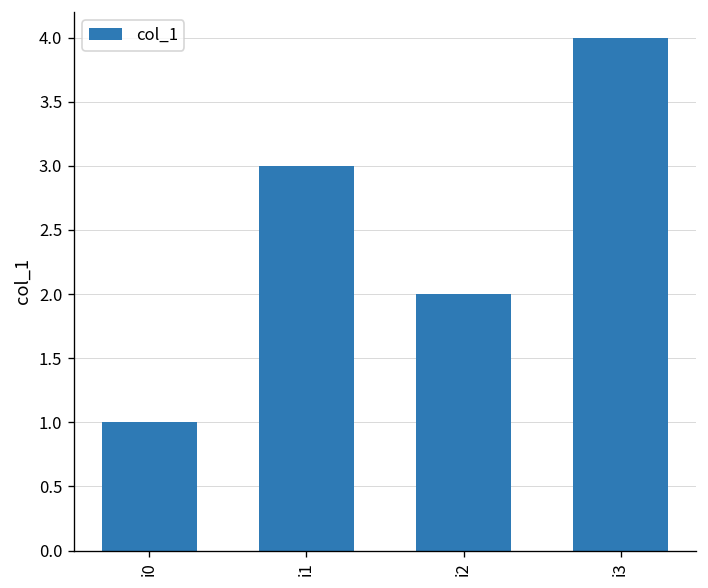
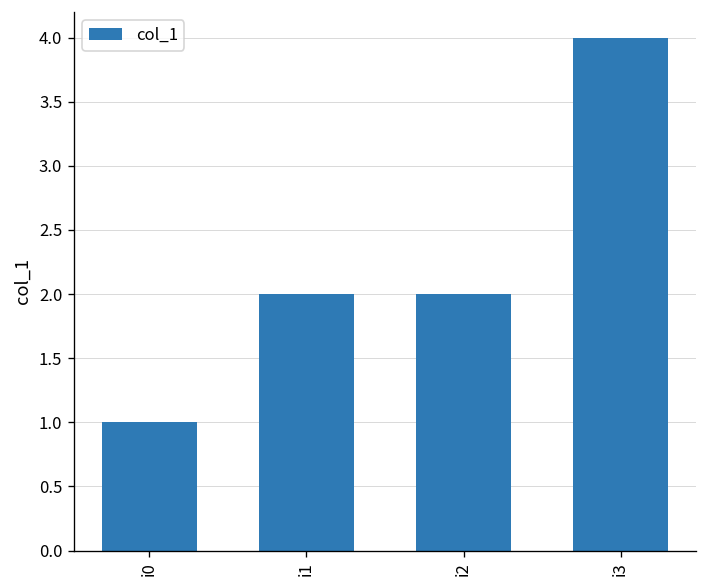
i1: 3 -> 2
